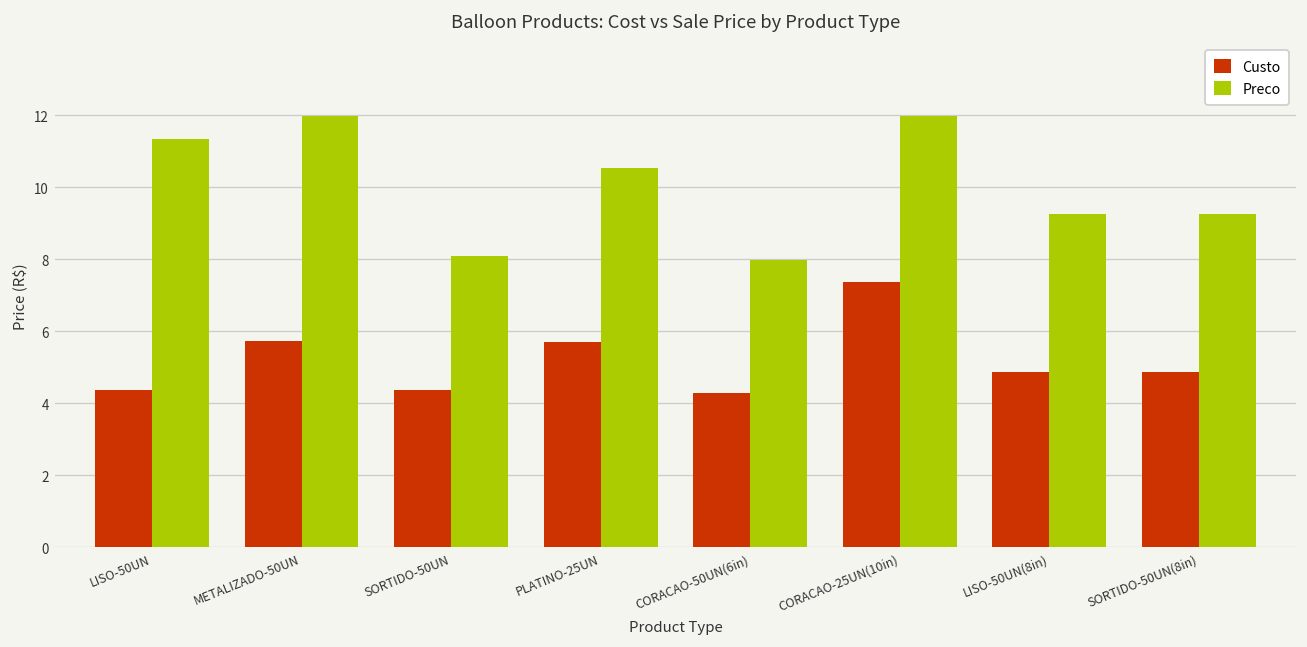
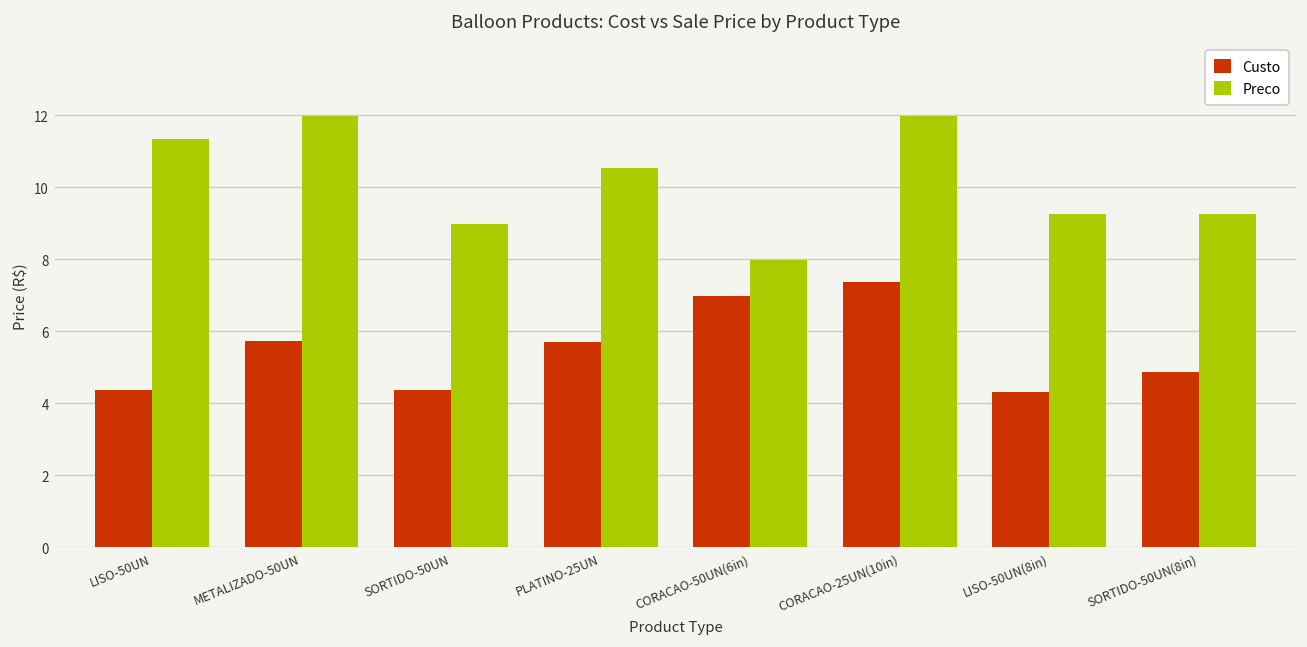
Preco, SORTIDO-50UN: 8.1 -> 9.0
Custo, CORACAO-50UN(6in): 4.3 -> 7.0
Custo, LISO-50UN(8in): 4.9 -> 4.3
